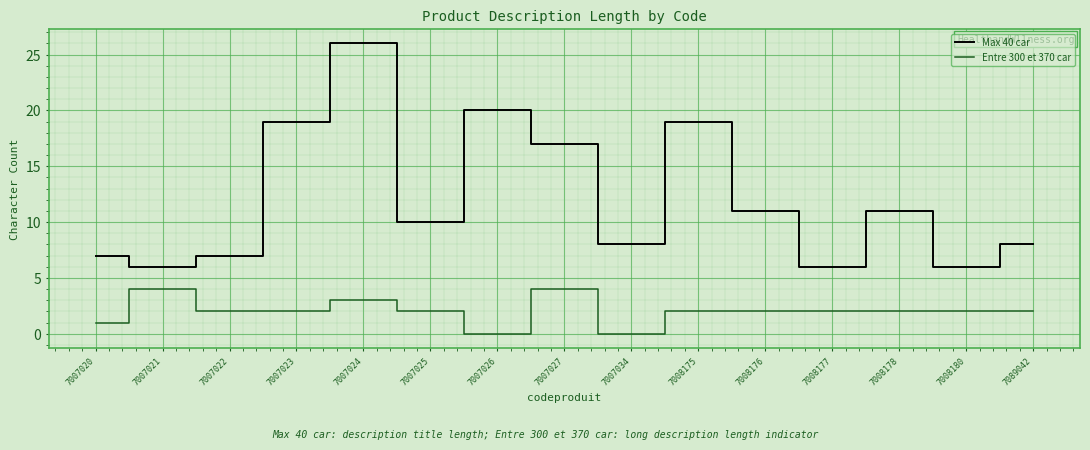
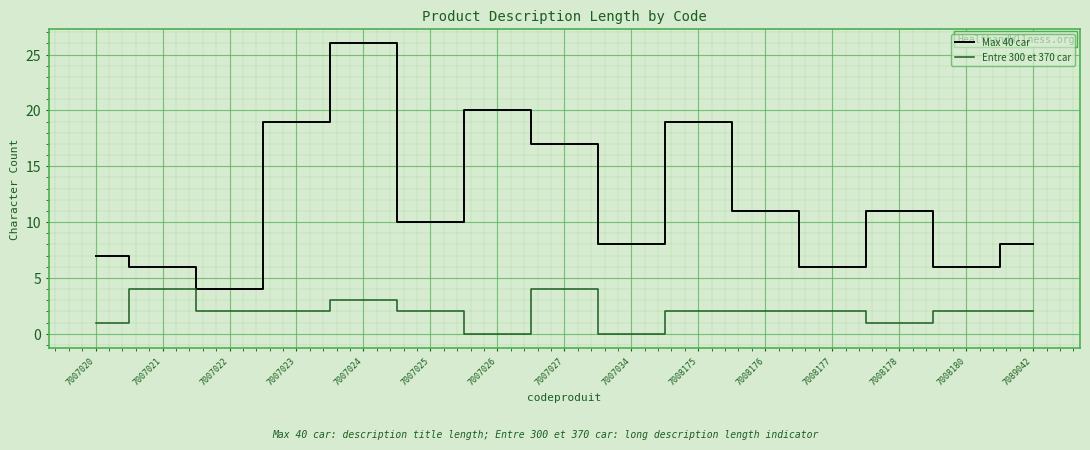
Max 40 car, 7007022: 7 -> 4
Entre 300 et 370 car, 7008178: 2 -> 1
